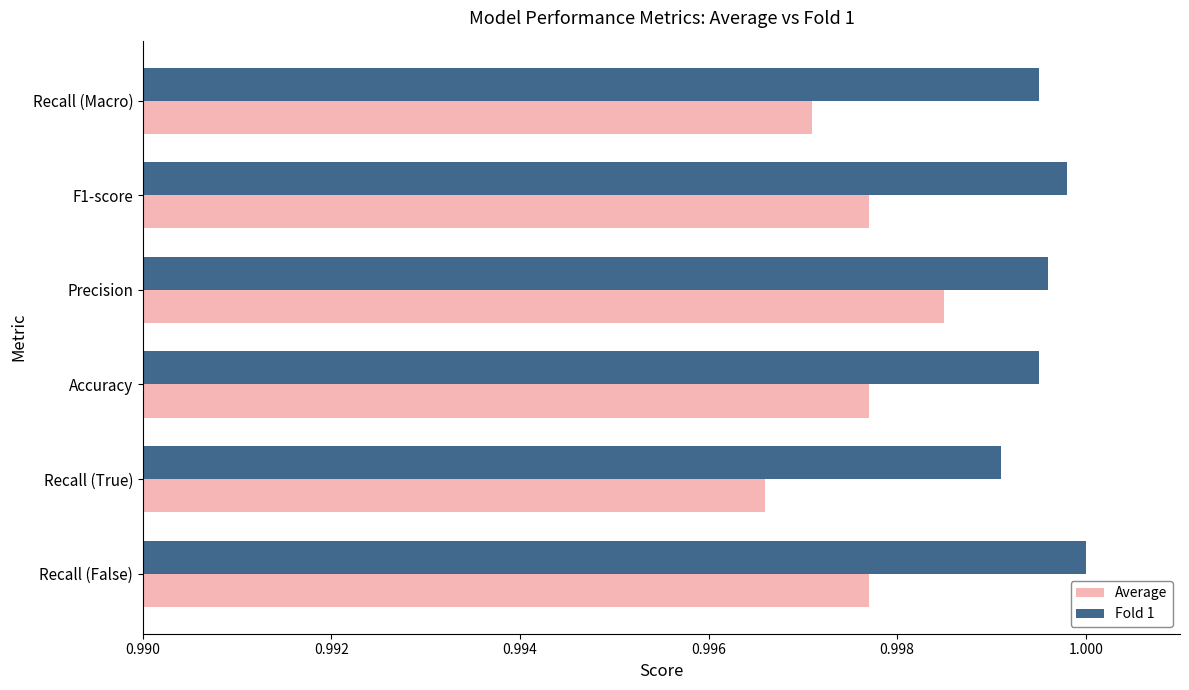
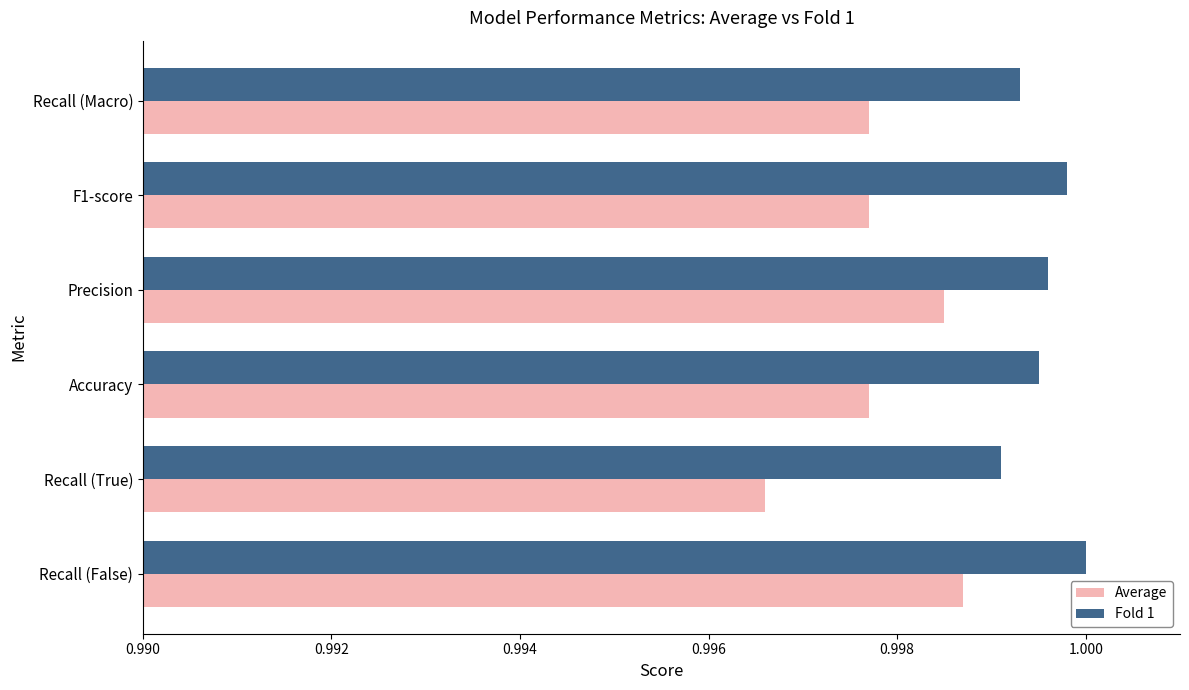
Fold 1, Recall (Macro): 0.9995 -> 0.9993
Average, Recall (Macro): 0.9971 -> 0.9977
Average, Recall (False): 0.9977 -> 0.9987
